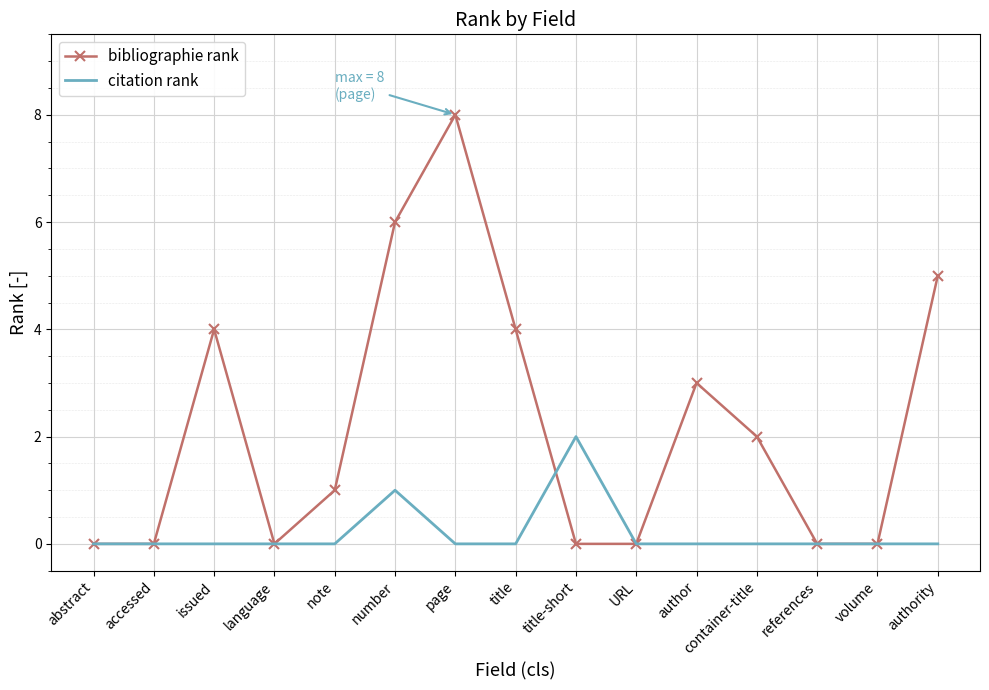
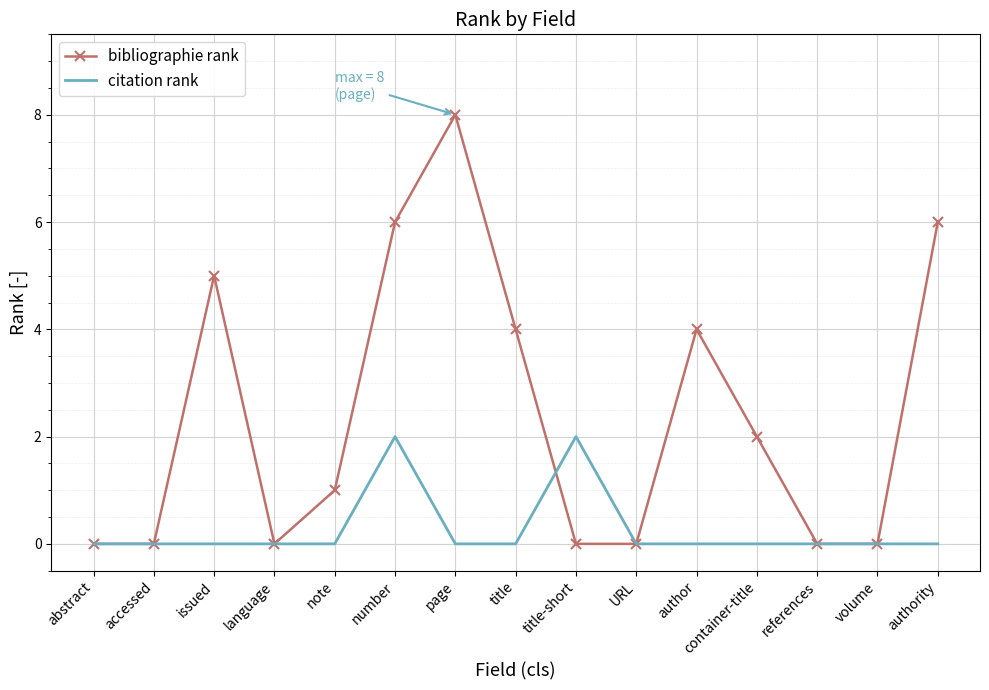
bibliographie rank, issued: 4 -> 5
citation rank, number: 1 -> 2
bibliographie rank, author: 3 -> 4
bibliographie rank, authority: 5 -> 6
